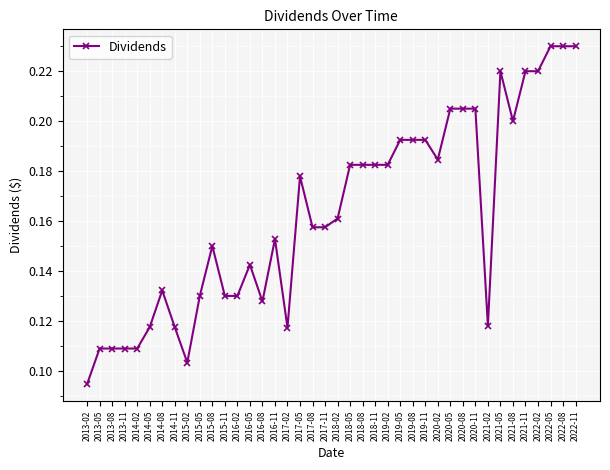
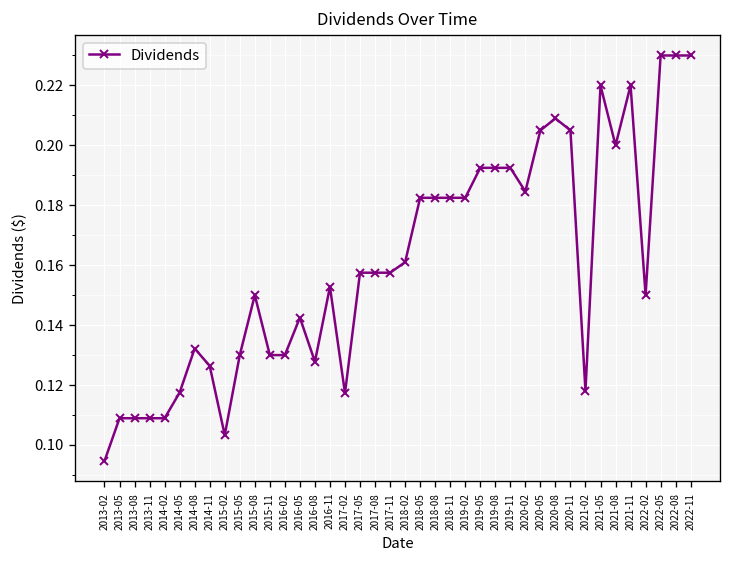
2014-11: 0.118 -> 0.126
2017-05: 0.178 -> 0.158
2020-08: 0.205 -> 0.209
2022-02: 0.22 -> 0.15
